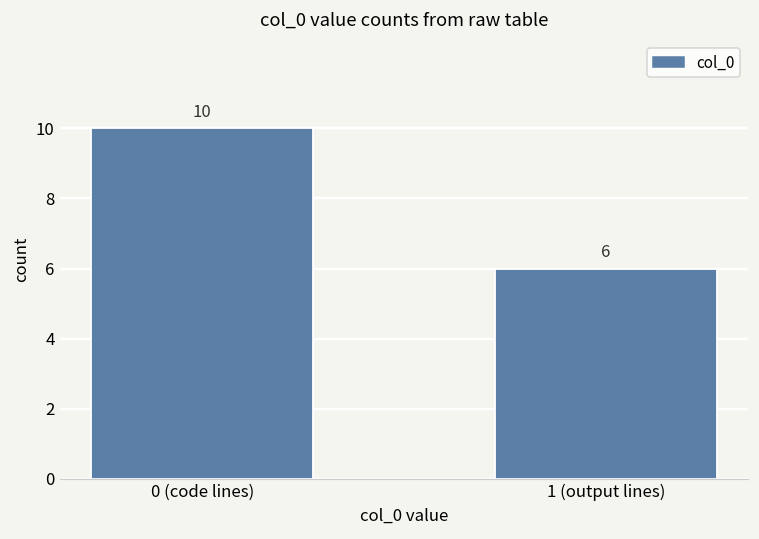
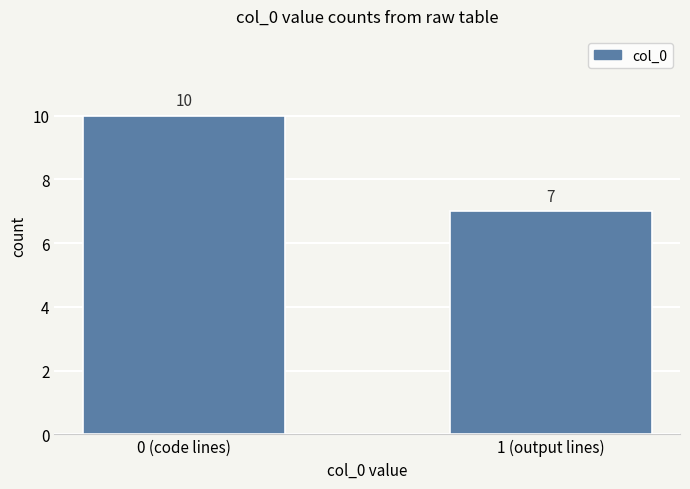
1 (output lines): 6 -> 7
